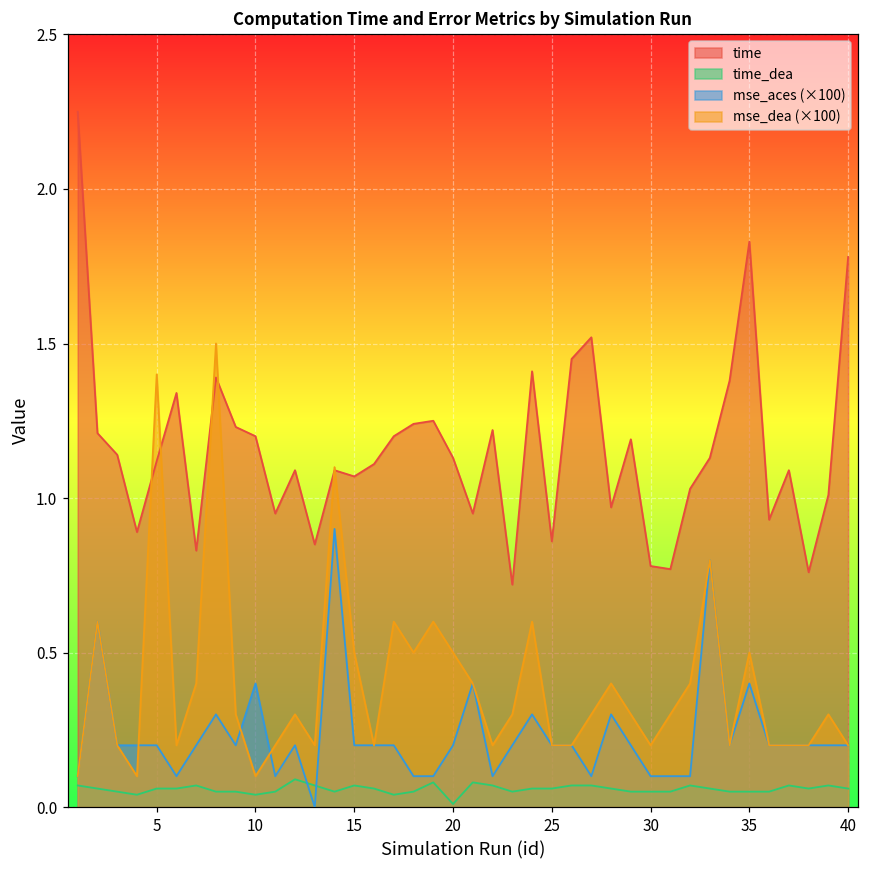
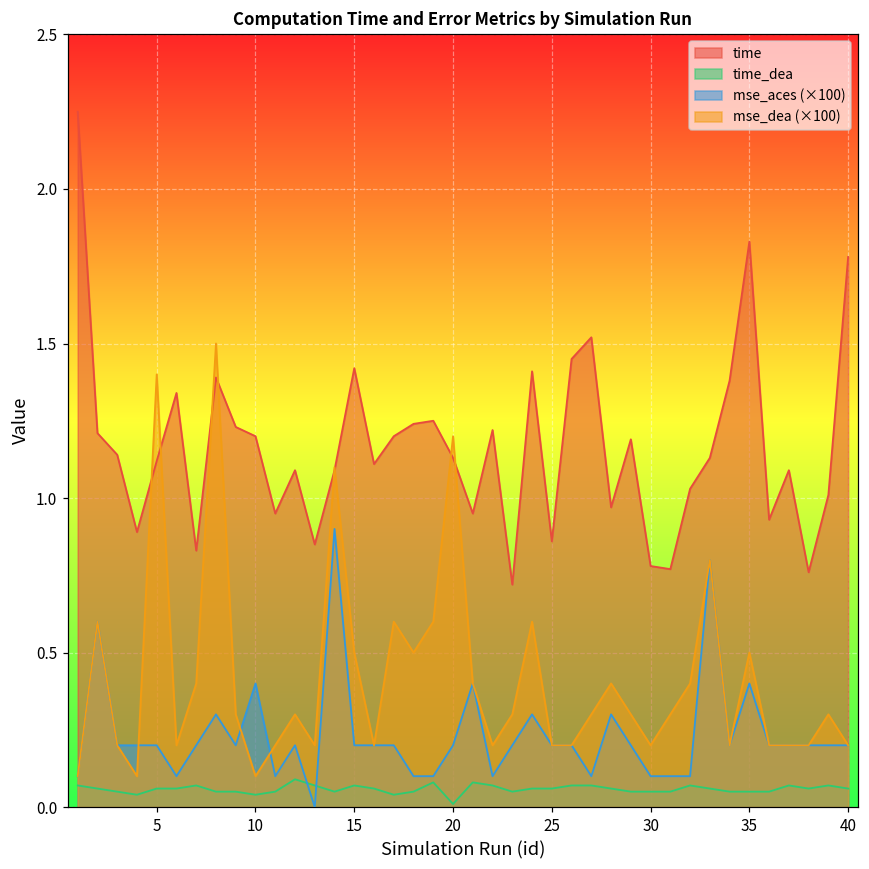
time, 15: 1.07 -> 1.42
mse_dea (×100), 20: 0.50 -> 1.20
